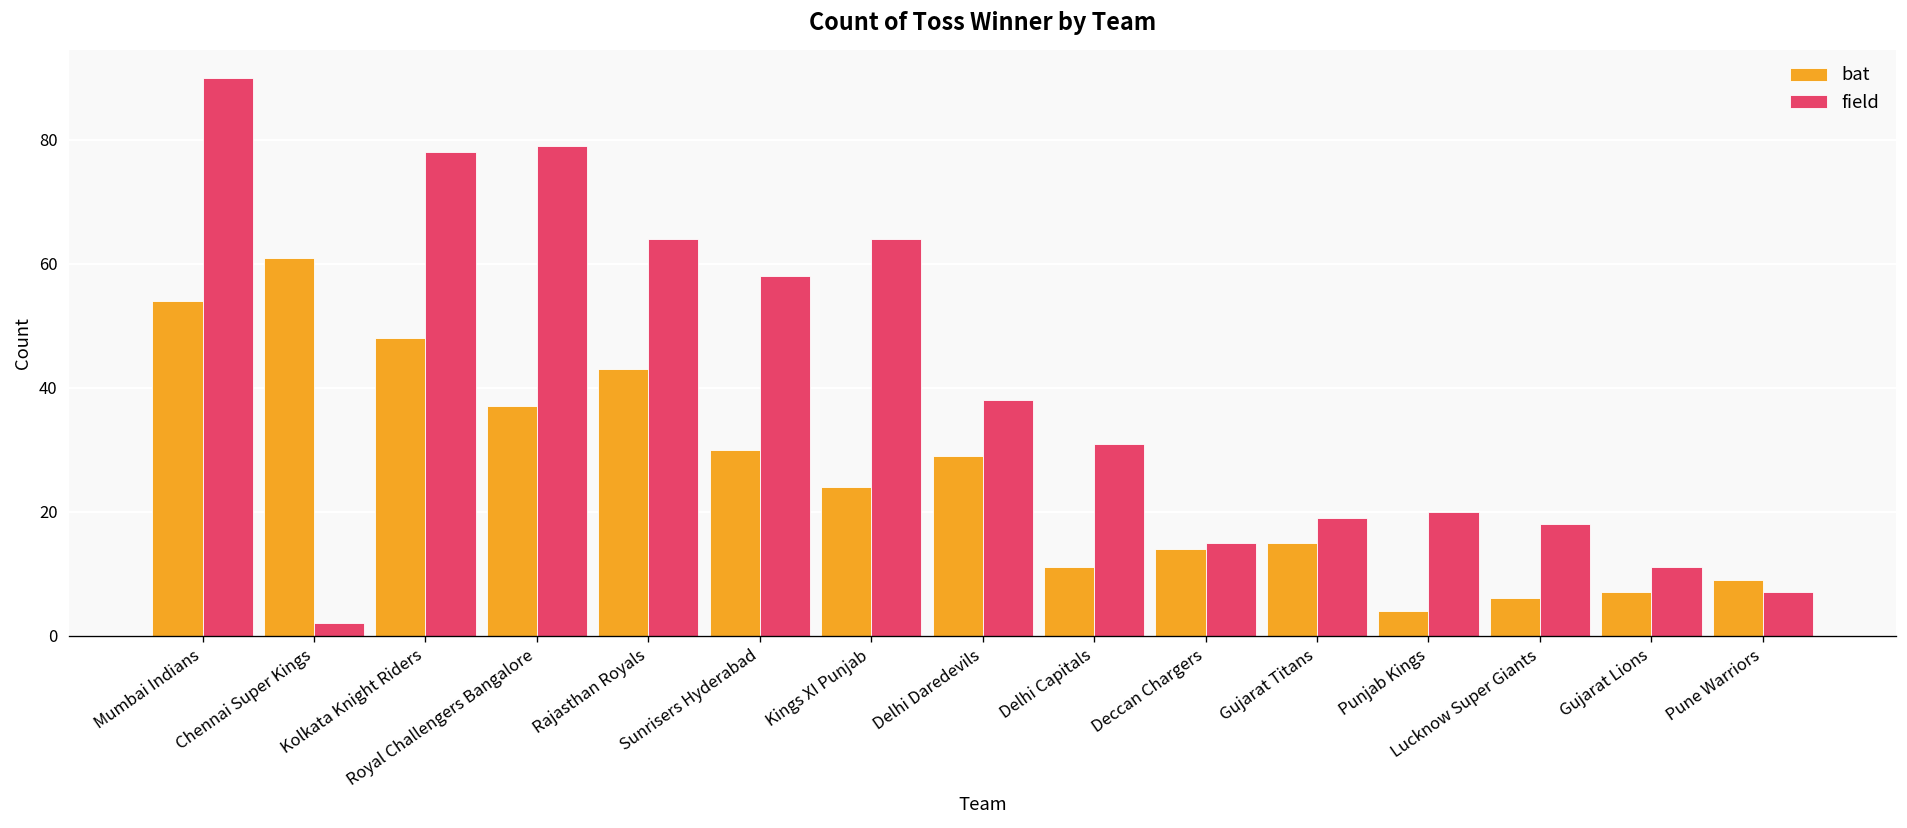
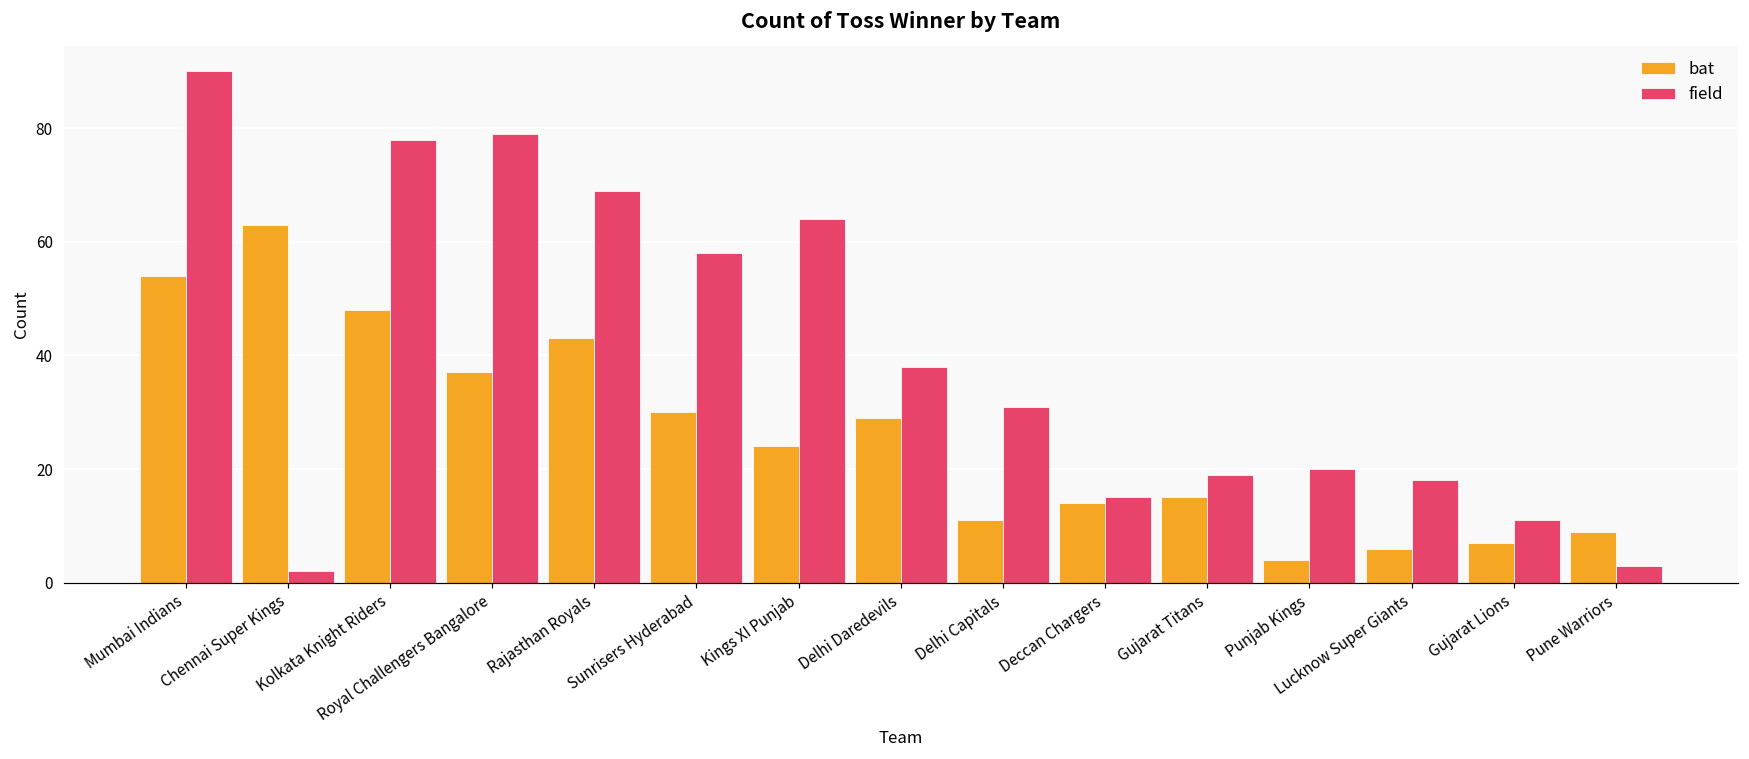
bat, Chennai Super Kings: 61 -> 63
field, Rajasthan Royals: 64 -> 69
field, Pune Warriors: 7 -> 3
